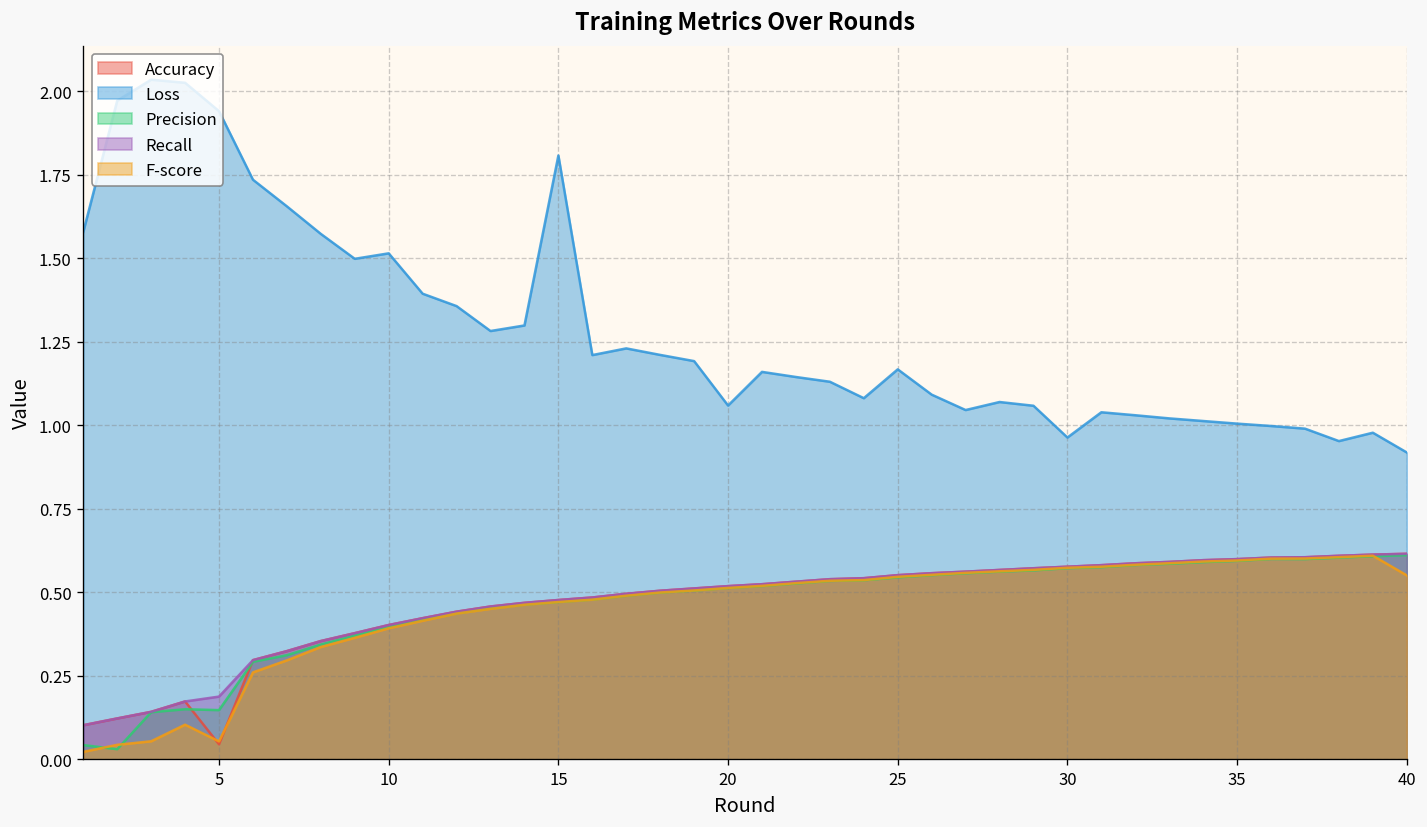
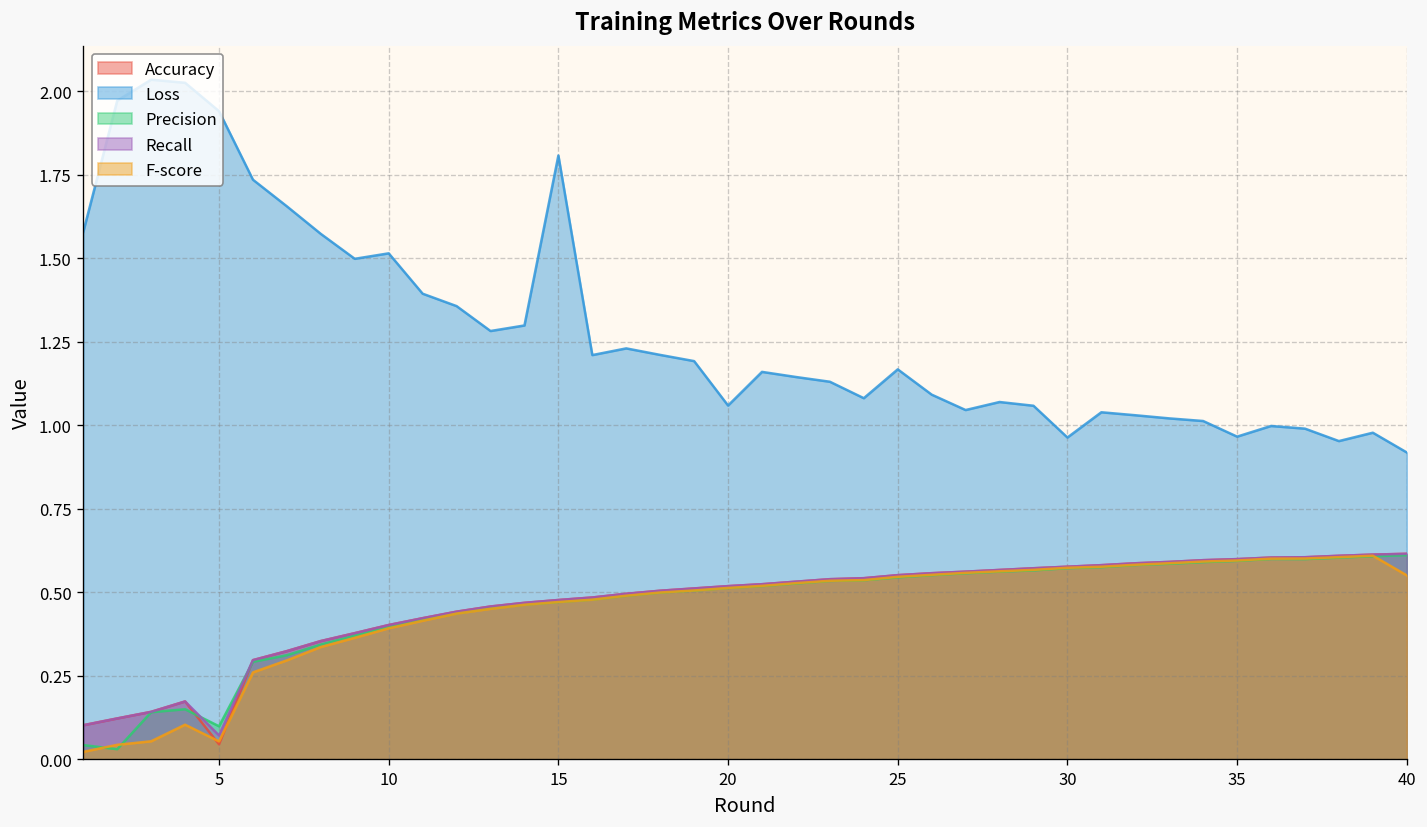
Precision, 5: 0.15 -> 0.10
Recall, 5: 0.19 -> 0.07
Loss, 35: 1.01 -> 0.97
